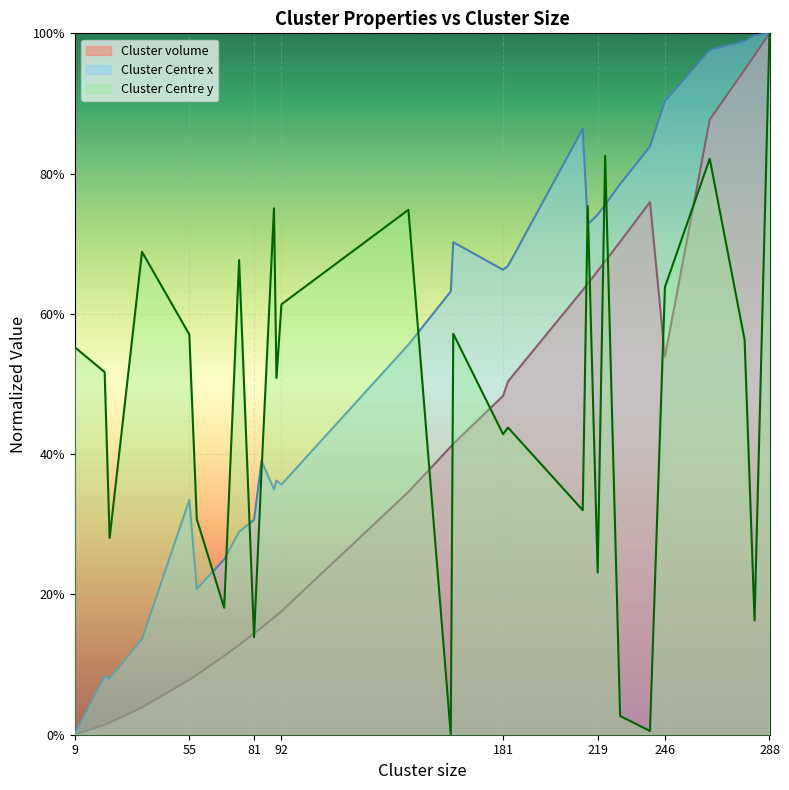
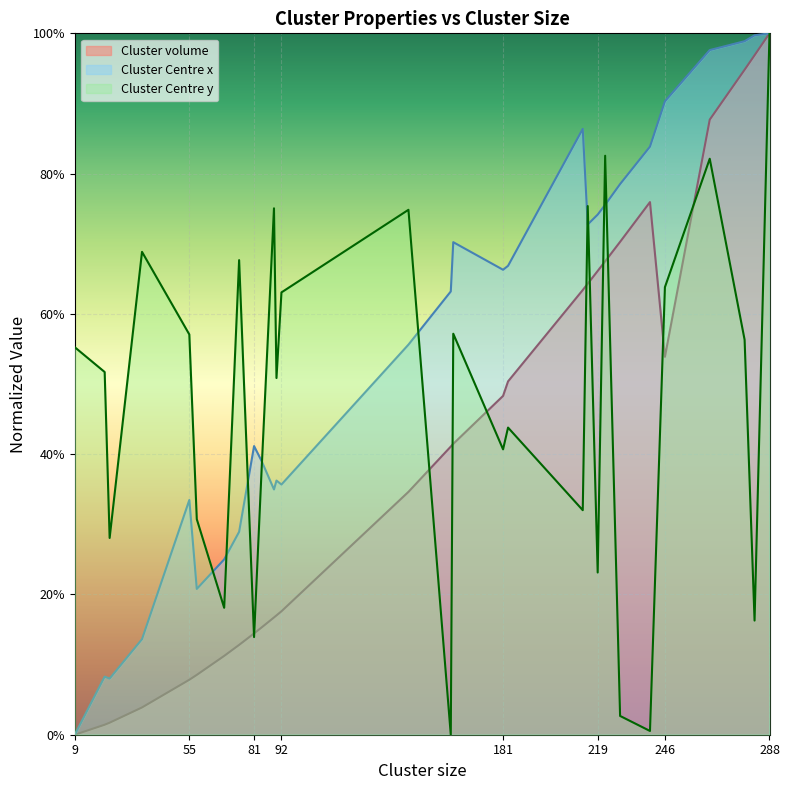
Cluster Centre x, 81: 31% -> 41%
Cluster Centre y, 92: 61% -> 63%
Cluster Centre y, 181: 43% -> 41%
